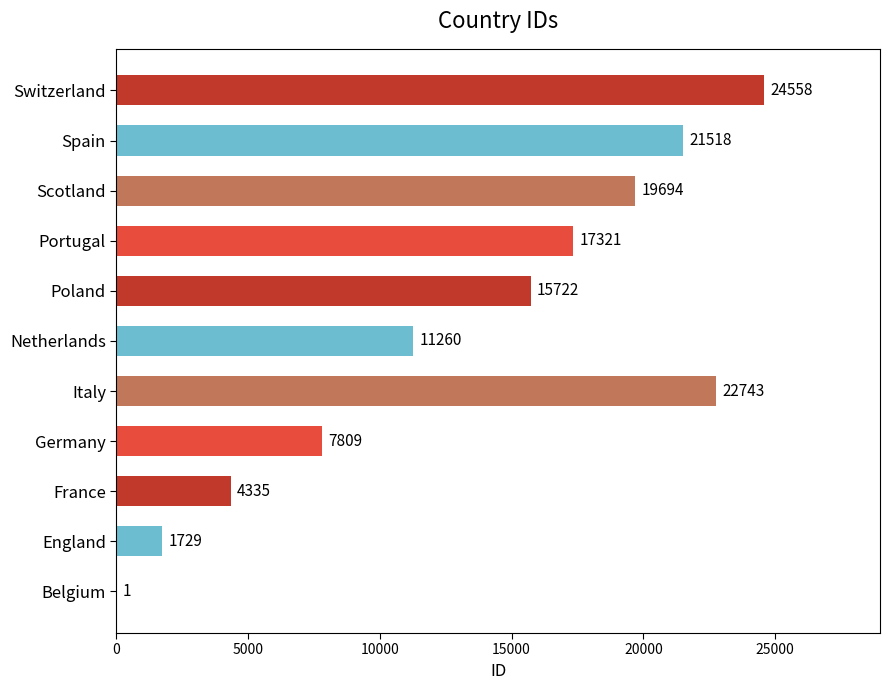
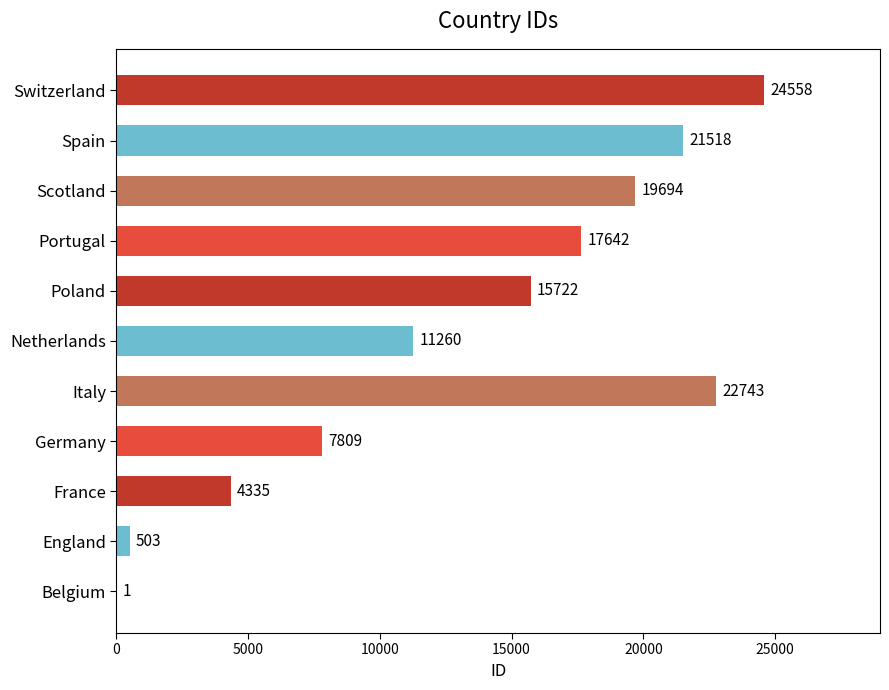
Portugal: 17321 -> 17642
England: 1729 -> 503
